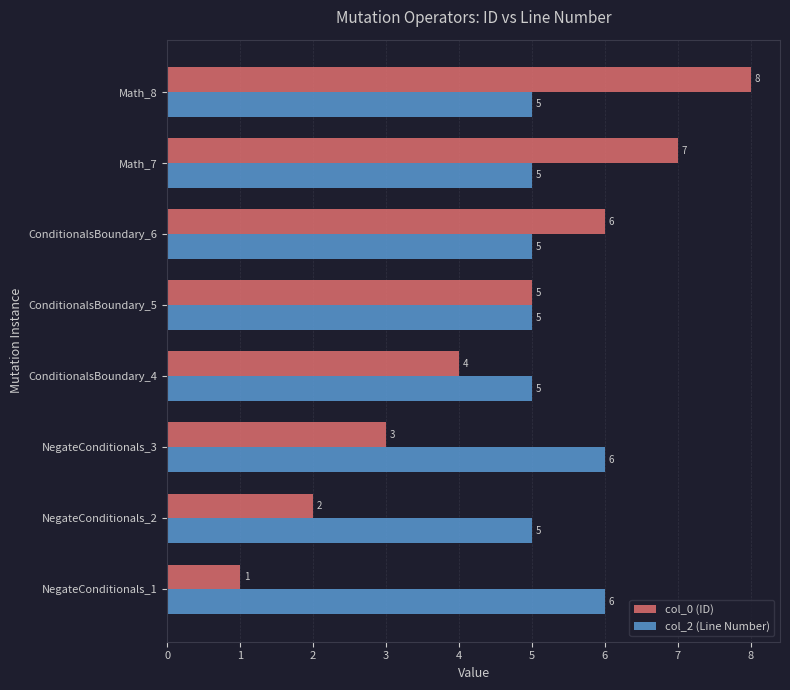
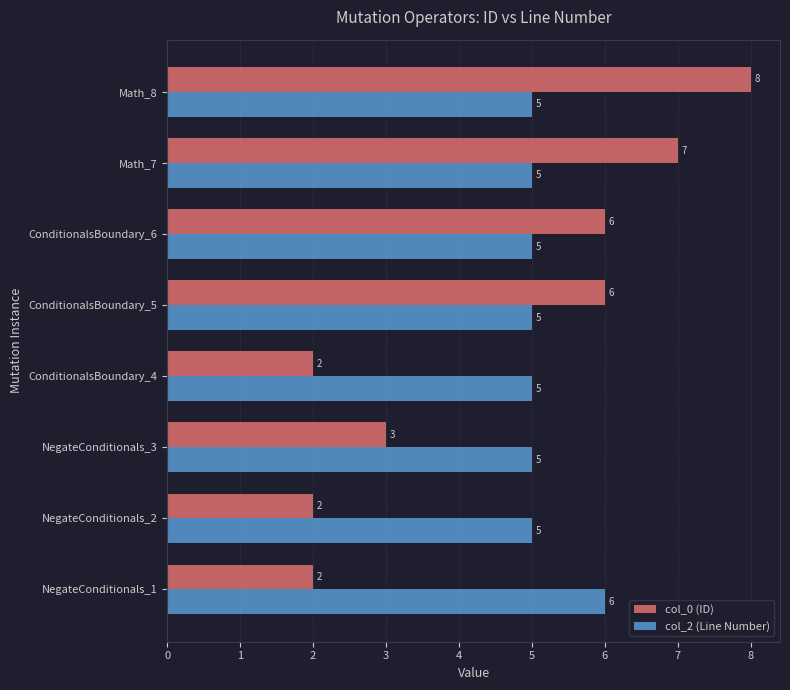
col_0 (ID), ConditionalsBoundary_5: 5 -> 6
col_0 (ID), ConditionalsBoundary_4: 4 -> 2
col_2 (Line Number), NegateConditionals_3: 6 -> 5
col_0 (ID), NegateConditionals_1: 1 -> 2
